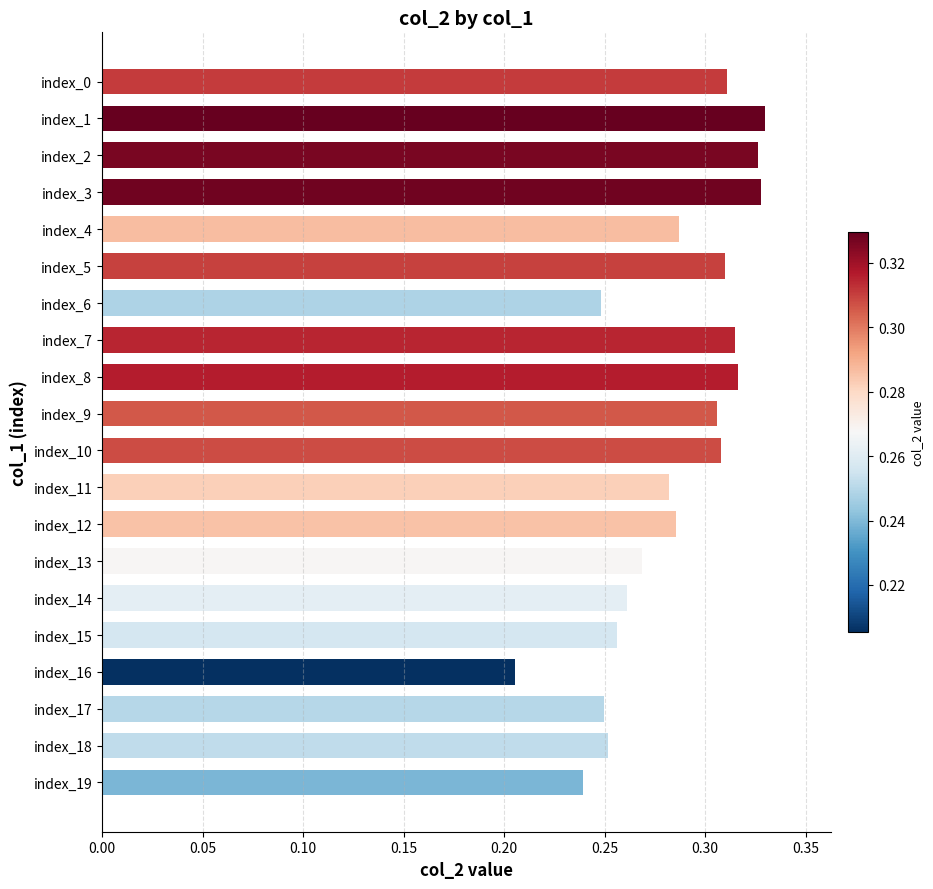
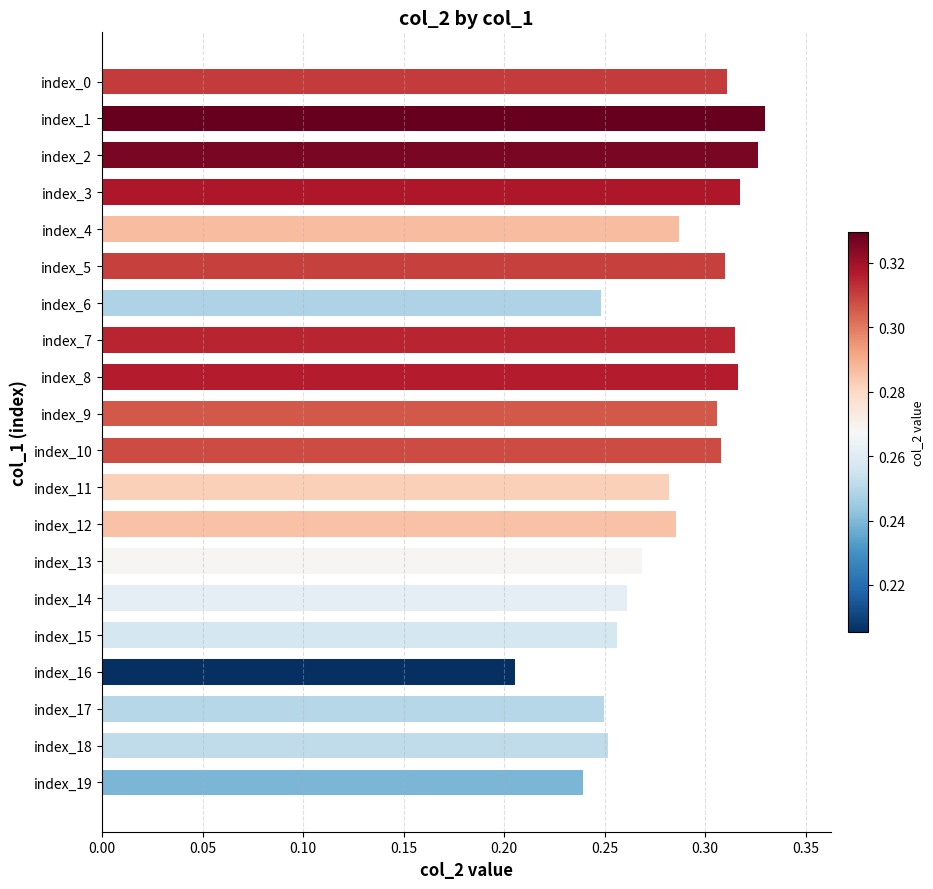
index_3: 0.328 -> 0.317
